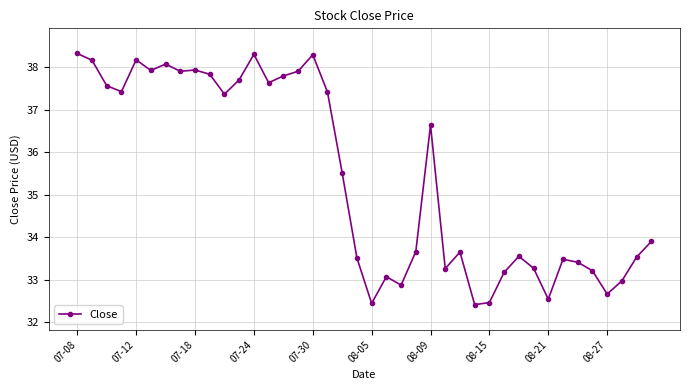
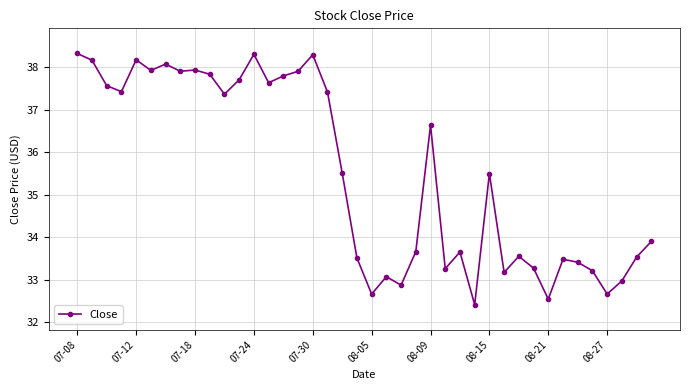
08-05: 32.4 -> 32.7
08-15: 32.5 -> 35.5
